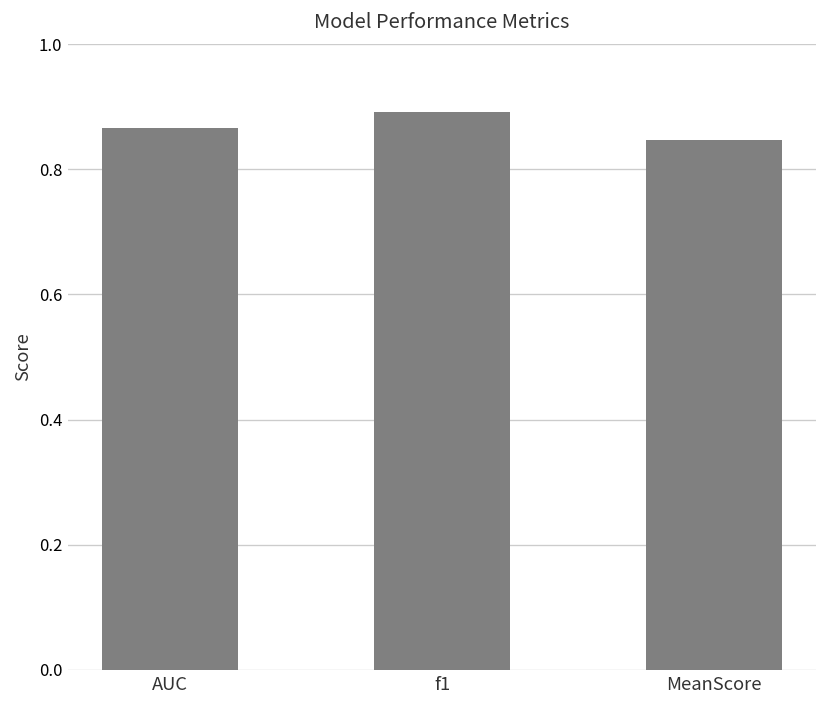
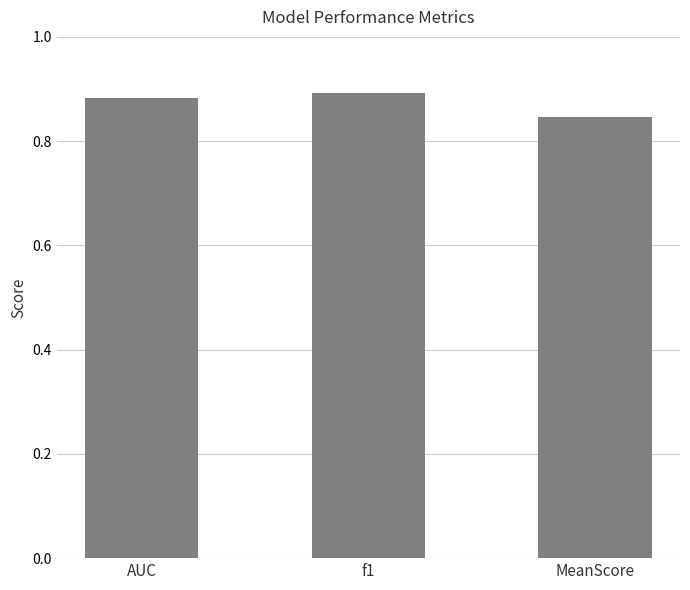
AUC: 0.87 -> 0.88
